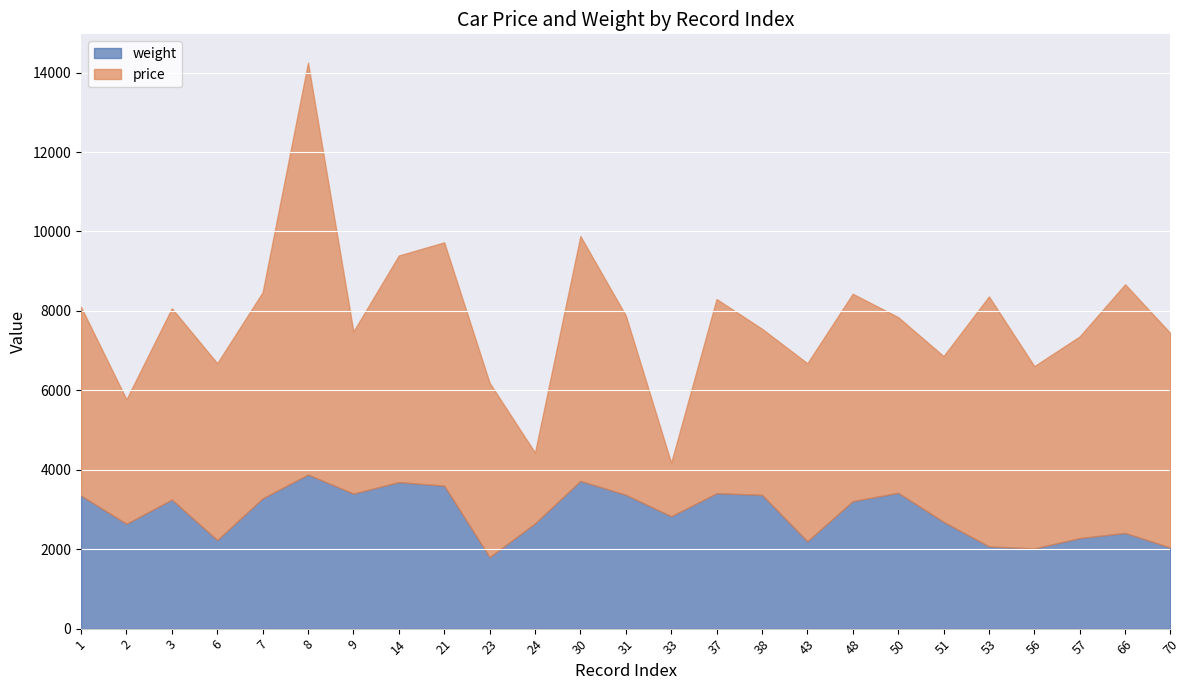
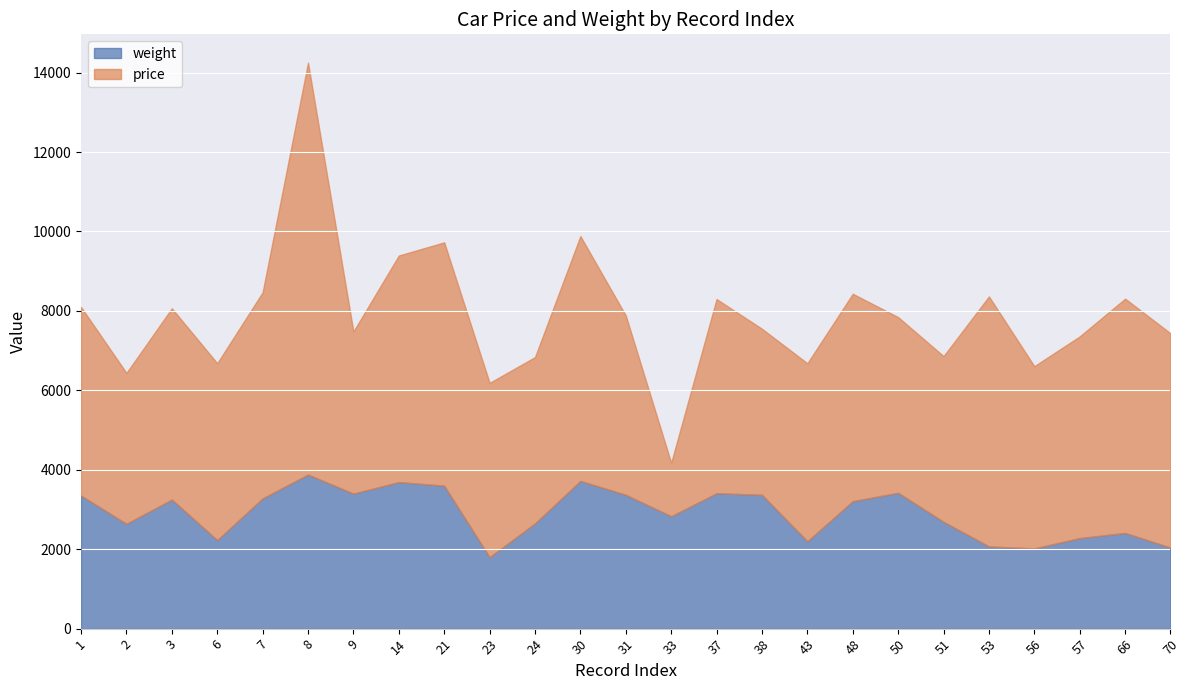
price, 2: 3100 -> 3800
price, 24: 1800 -> 4200
price, 66: 6300 -> 5900
